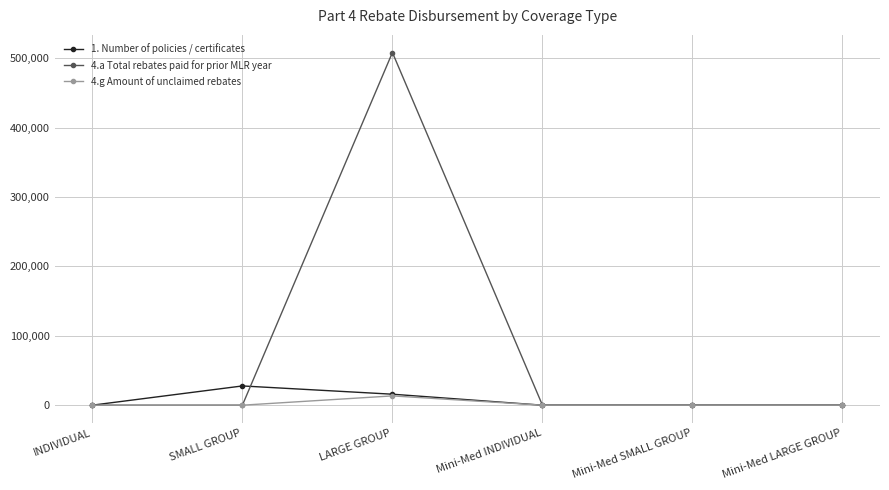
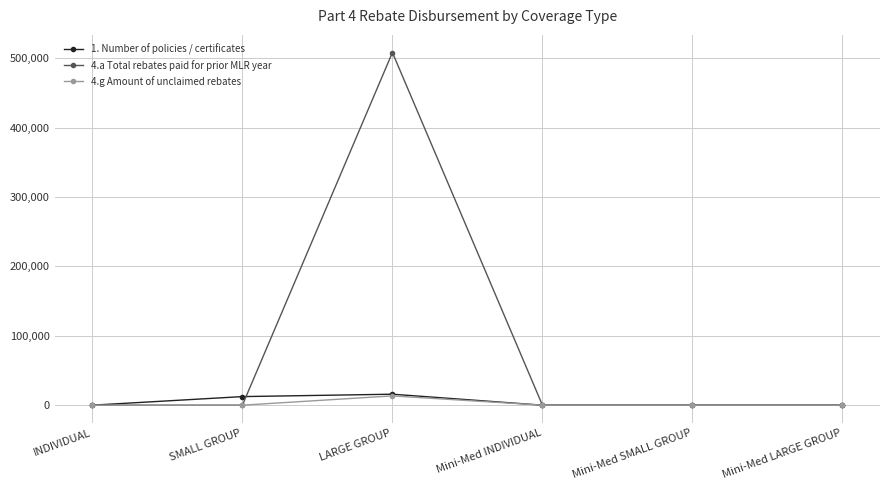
1. Number of policies / certificates, SMALL GROUP: 30,000 -> 10,000
